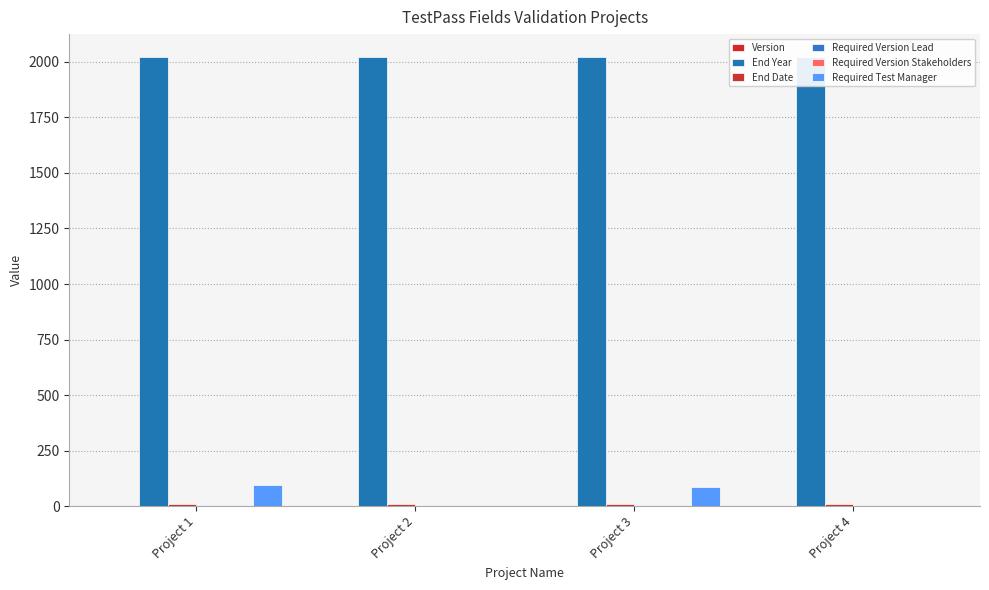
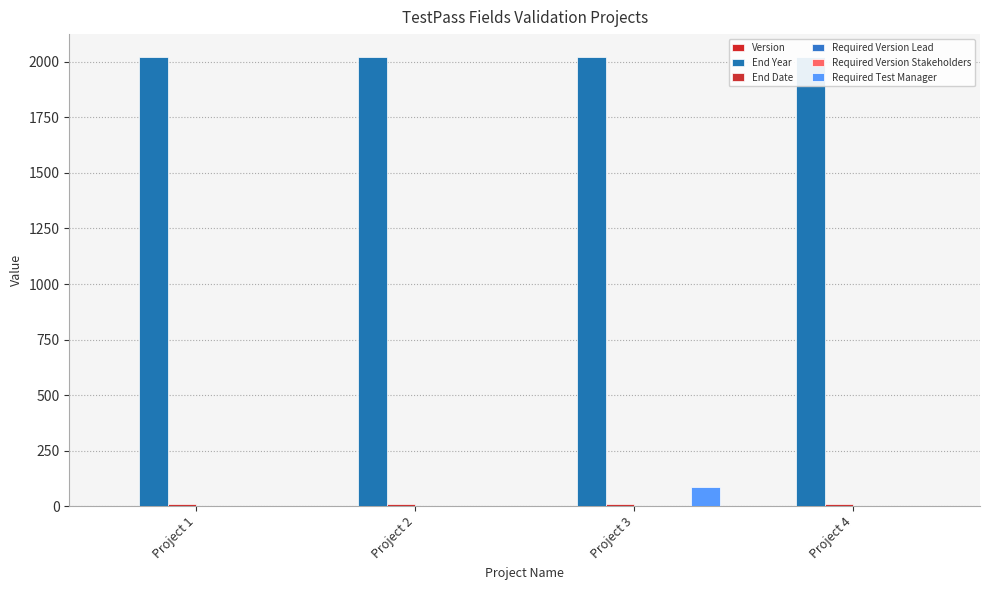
Required Test Manager, Project 1: 100 -> 0
